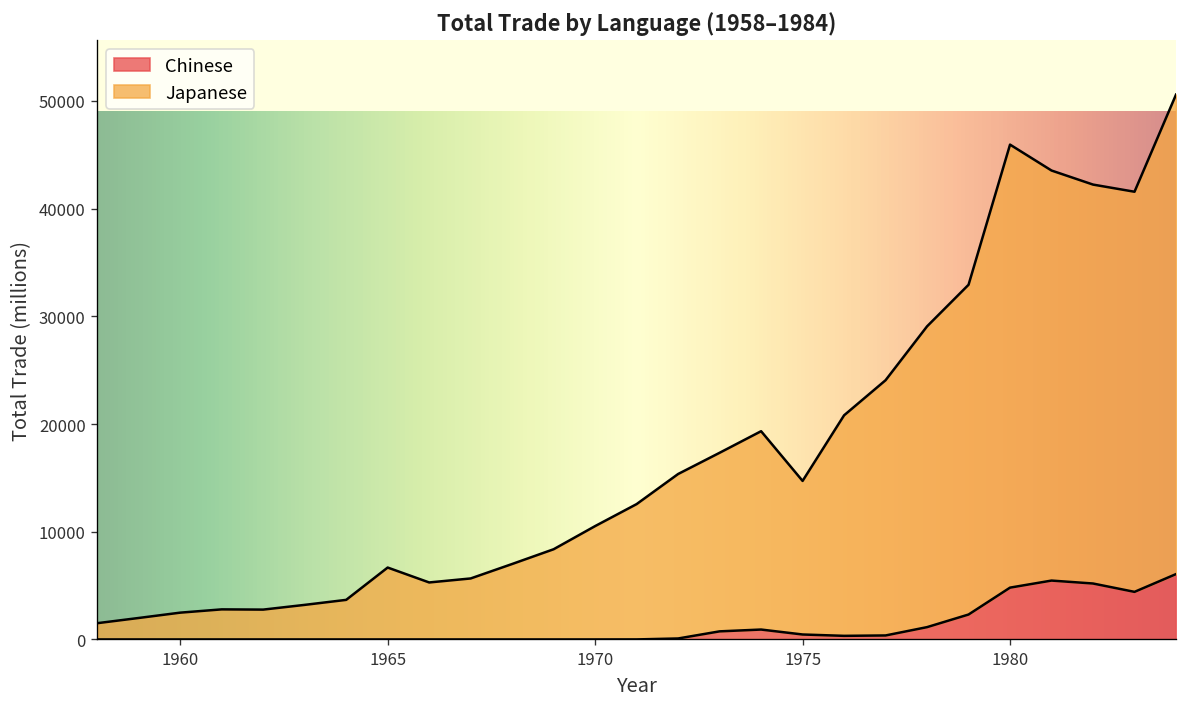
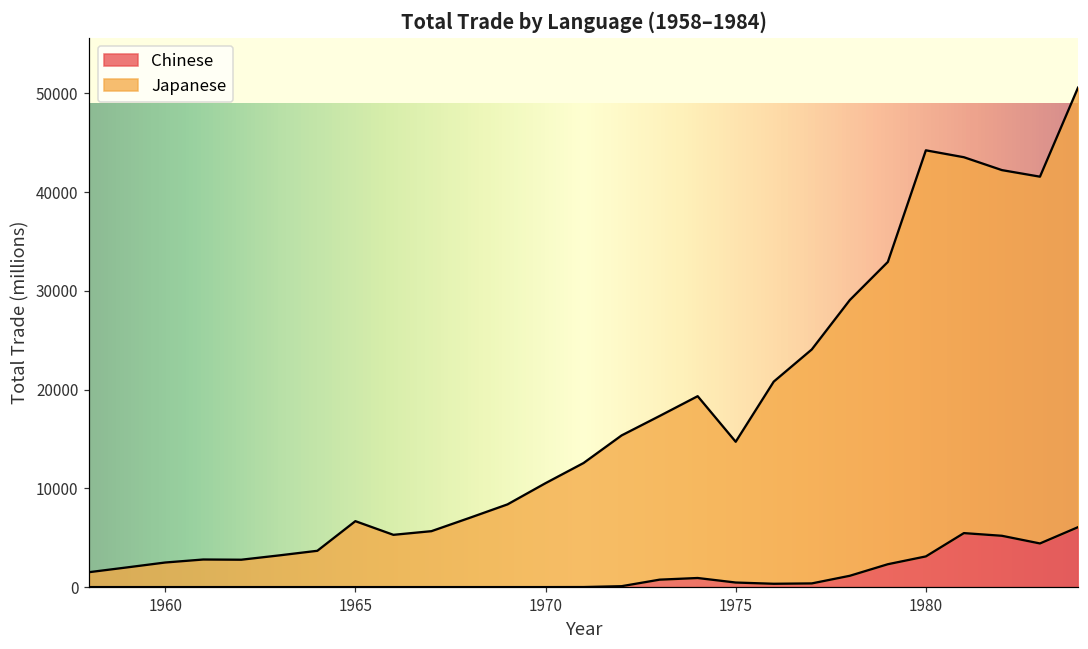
Chinese, 1980: 5000 -> 3000
